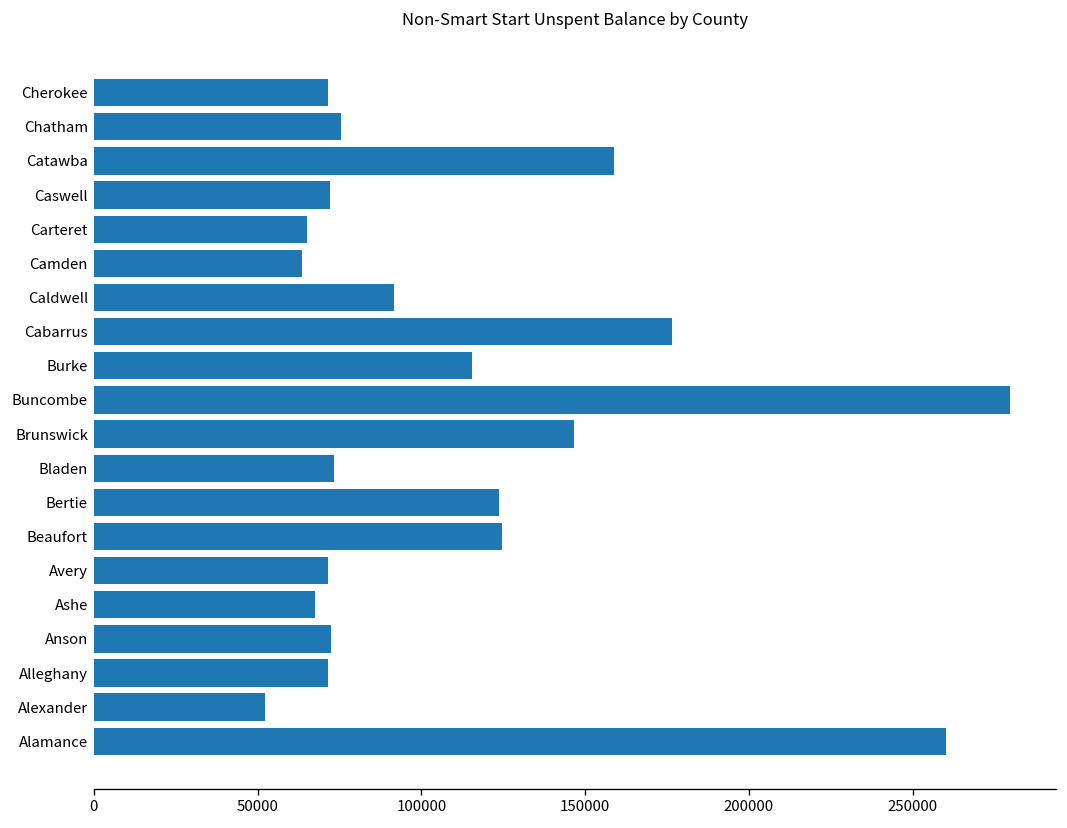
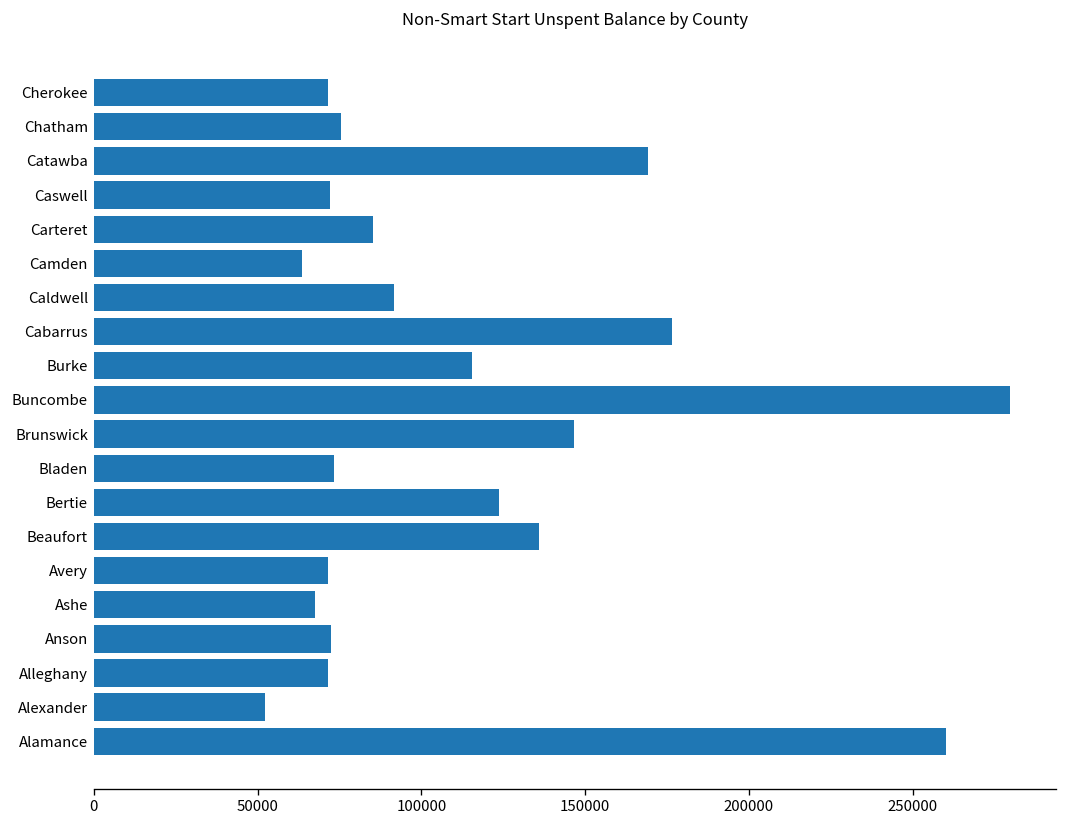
Catawba: 159000 -> 169000
Carteret: 65000 -> 85000
Beaufort: 125000 -> 136000
